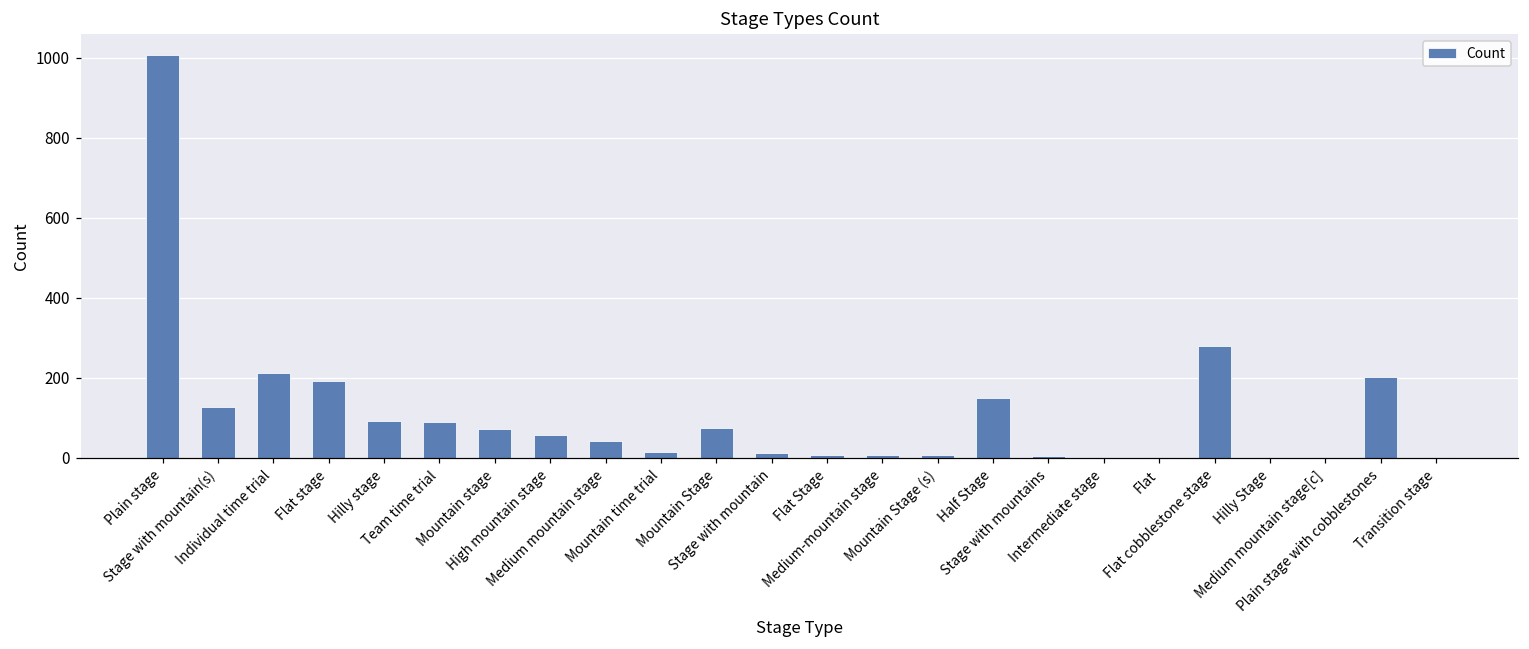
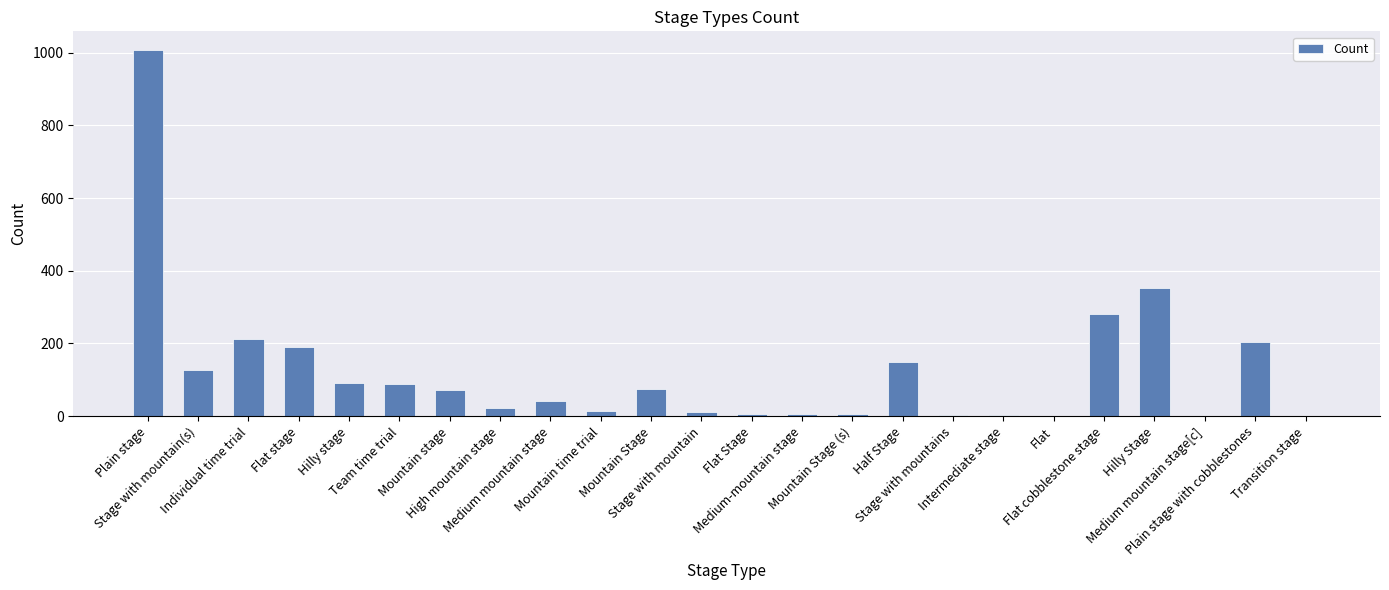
High mountain stage: 60 -> 20
Hilly Stage: 0 -> 350
